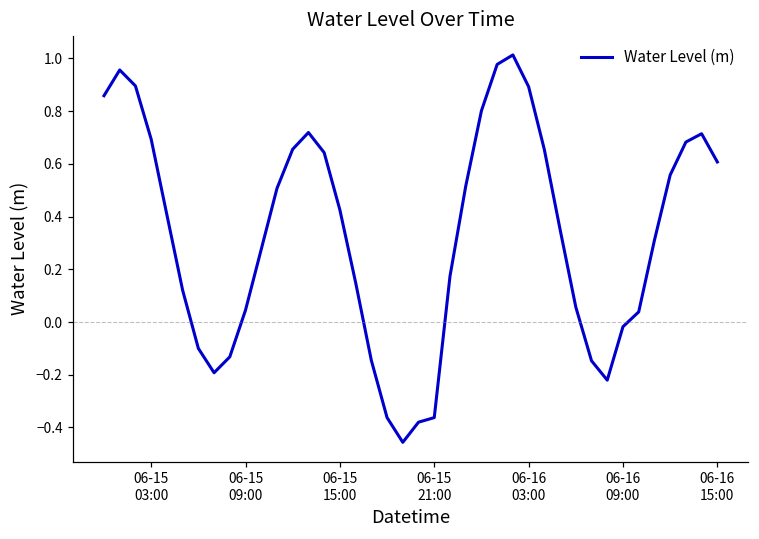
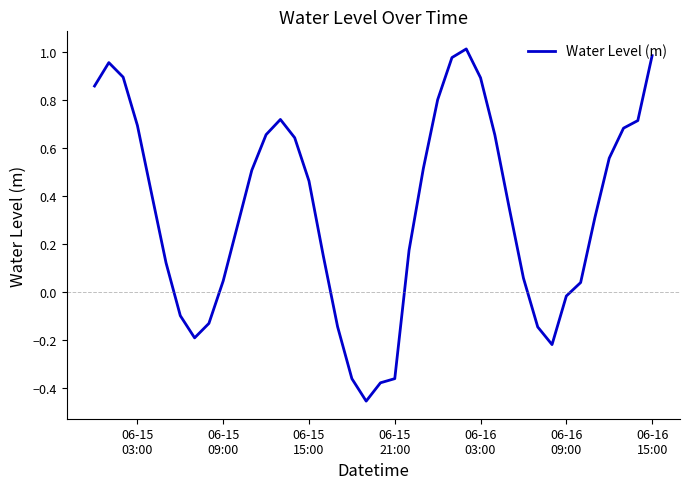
06-15 15:00: 0.43 -> 0.46
06-16 15:00: 0.61 -> 0.99
